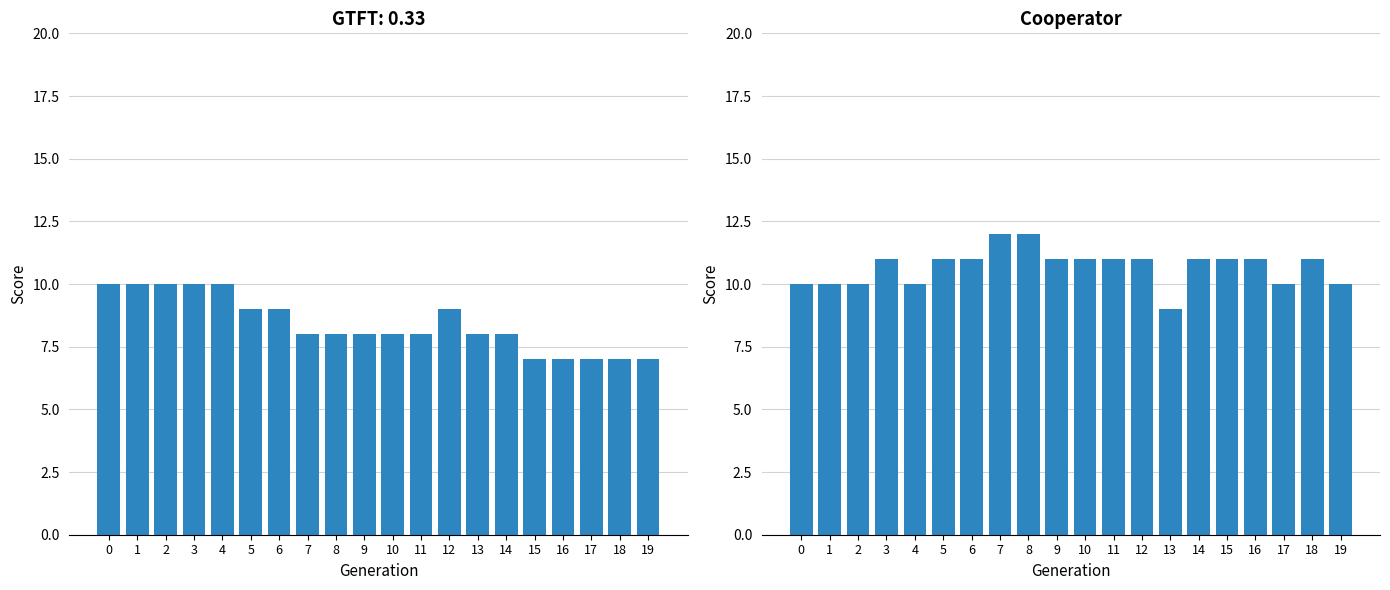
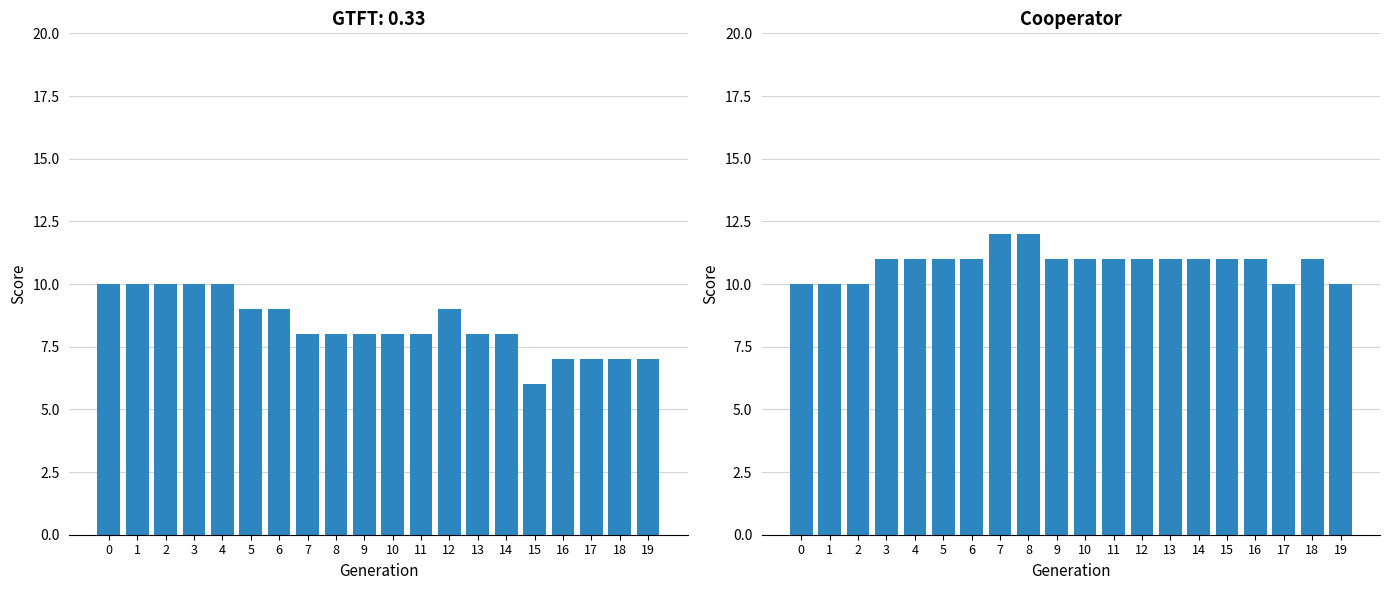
GTFT: 0.33, 15: 7 -> 6
Cooperator, 4: 10 -> 11
Cooperator, 13: 9 -> 11
